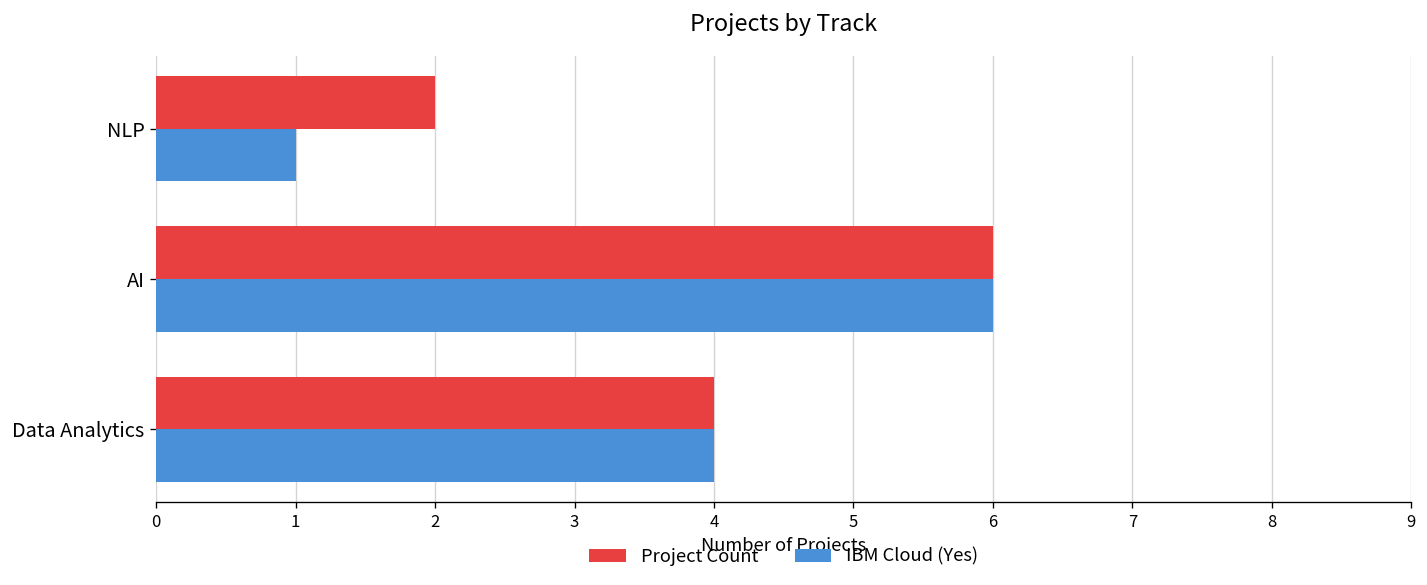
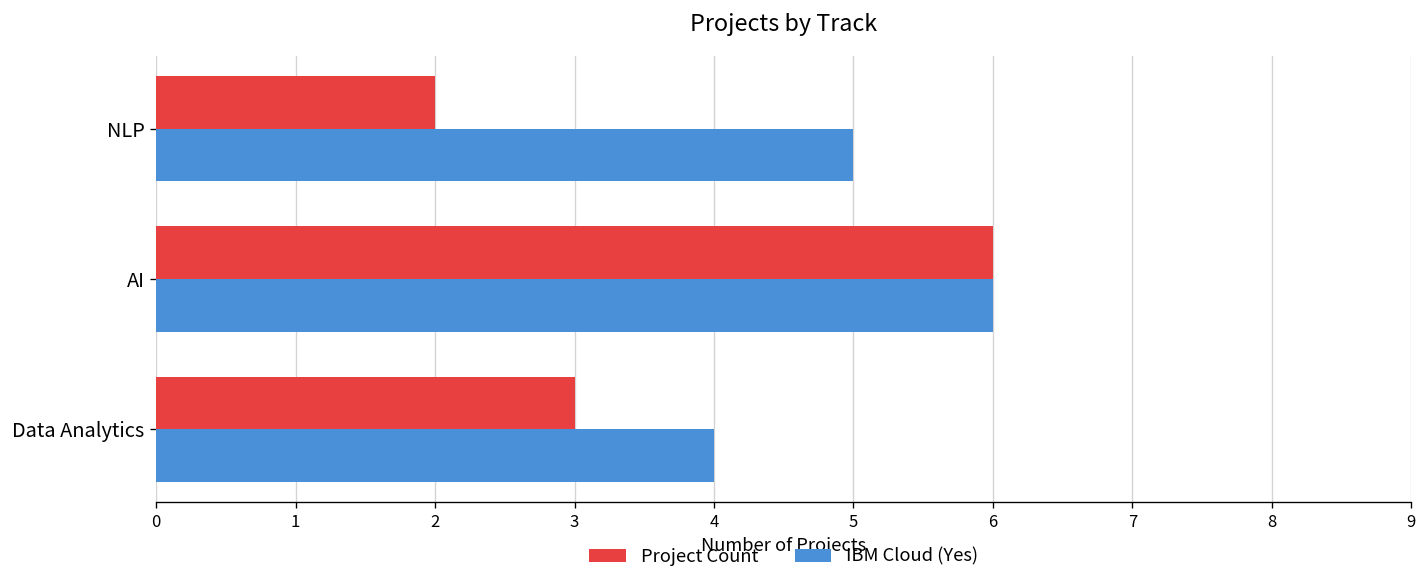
IBM Cloud (Yes), NLP: 1 -> 5
Project Count, Data Analytics: 4 -> 3
